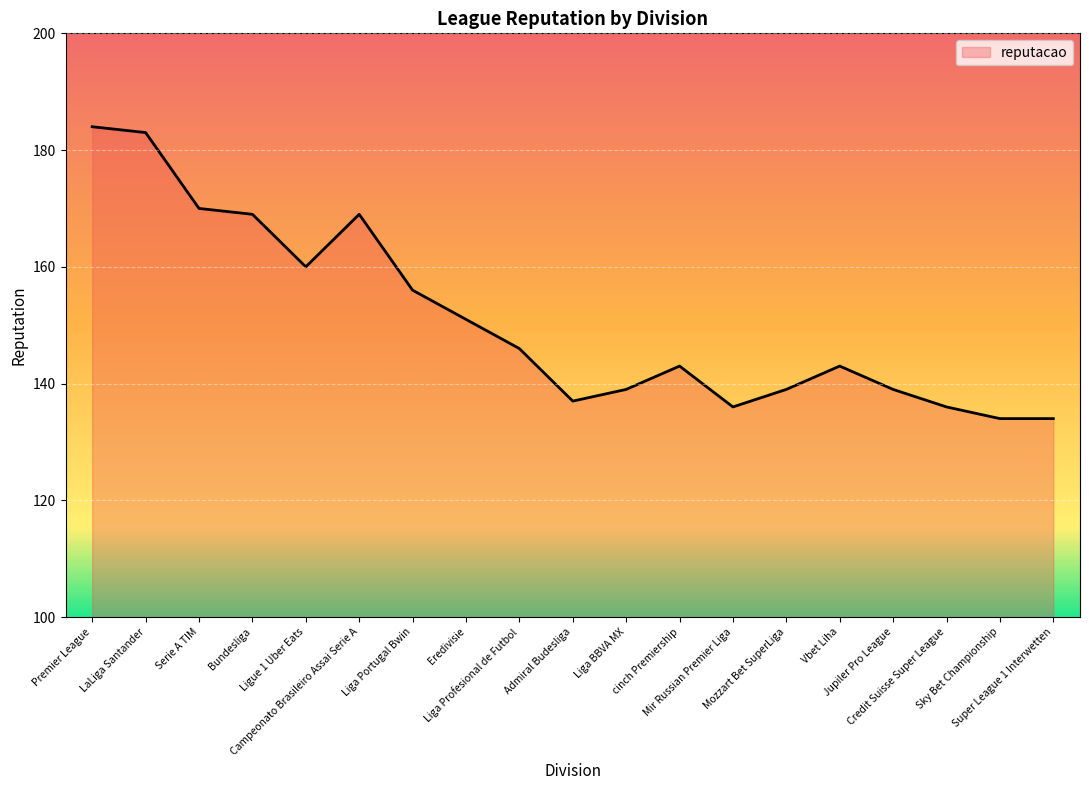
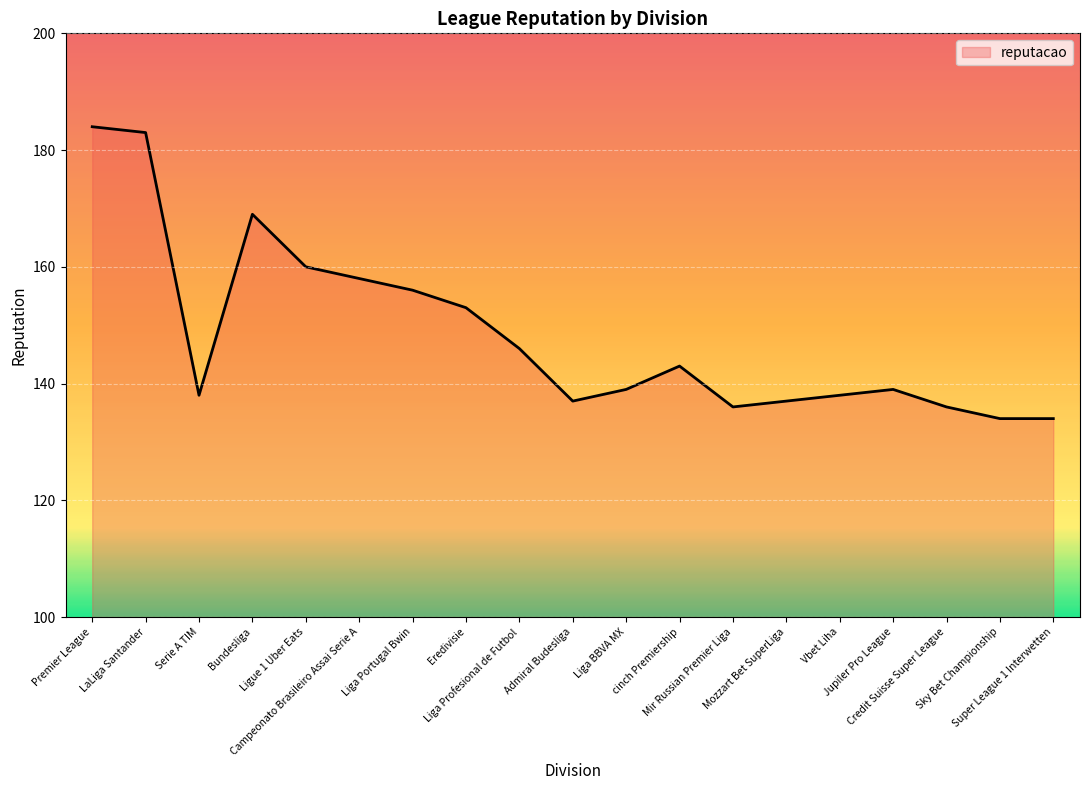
Serie A TIM: 170 -> 138
Campeonato Brasileiro Assai Serie A: 169 -> 158
Eredivisie: 151 -> 153
Mozzart Bet SuperLiga: 139 -> 137
Vbet Liha: 143 -> 138
